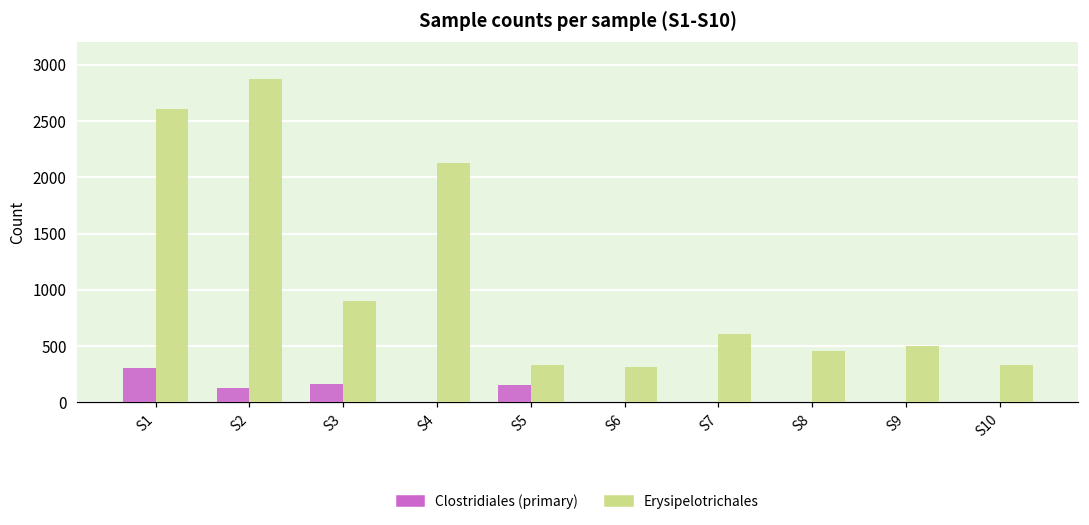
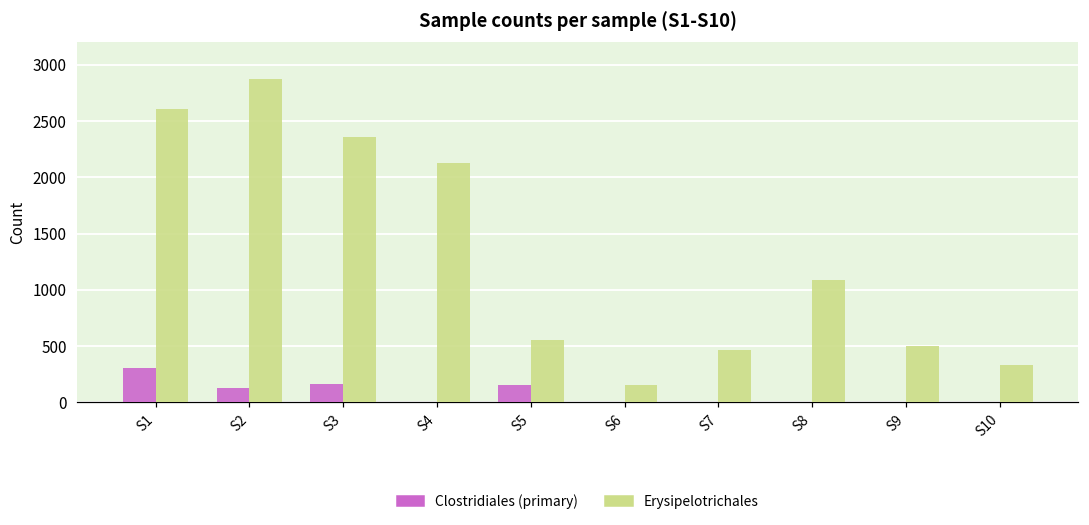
Erysipelotrichales, S3: 900 -> 2360
Erysipelotrichales, S5: 330 -> 560
Erysipelotrichales, S6: 310 -> 160
Erysipelotrichales, S7: 600 -> 460
Erysipelotrichales, S8: 460 -> 1090
